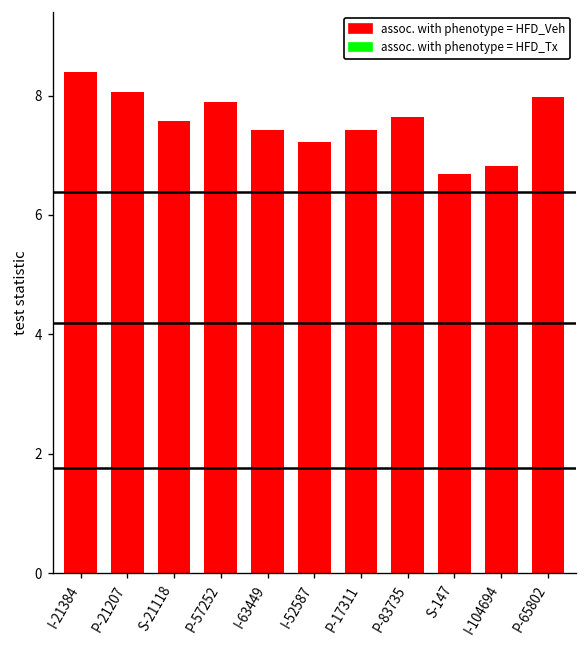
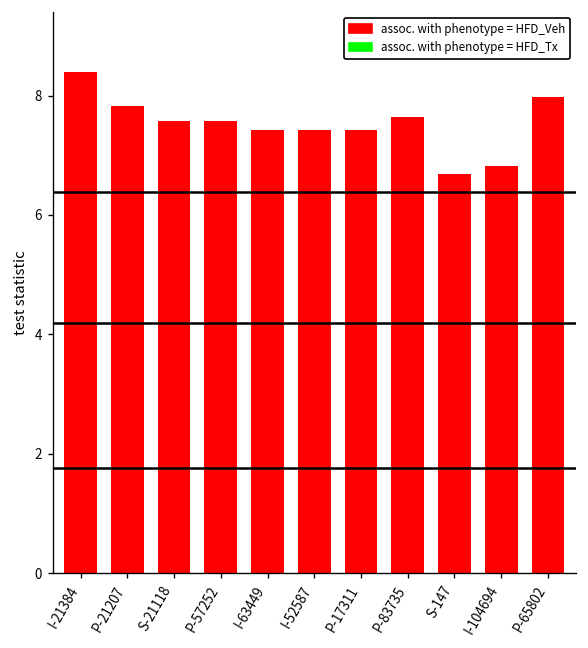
assoc. with phenotype = HFD_Veh, P-21207: 8.1 -> 7.8
assoc. with phenotype = HFD_Veh, P-57252: 7.9 -> 7.6
assoc. with phenotype = HFD_Veh, I-52587: 7.2 -> 7.4
